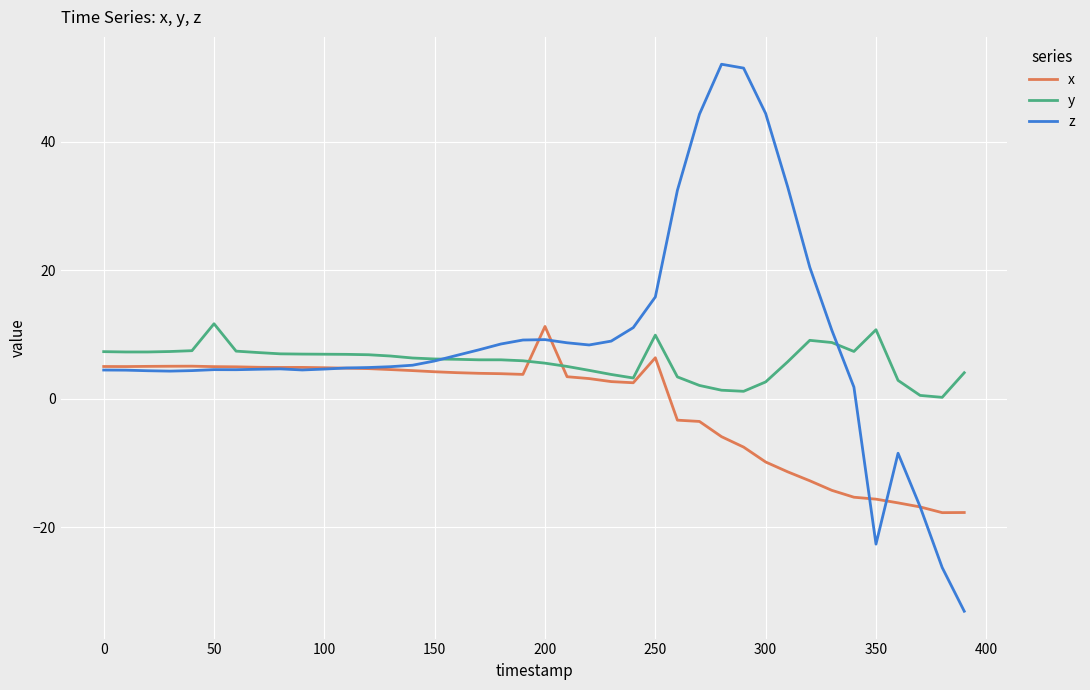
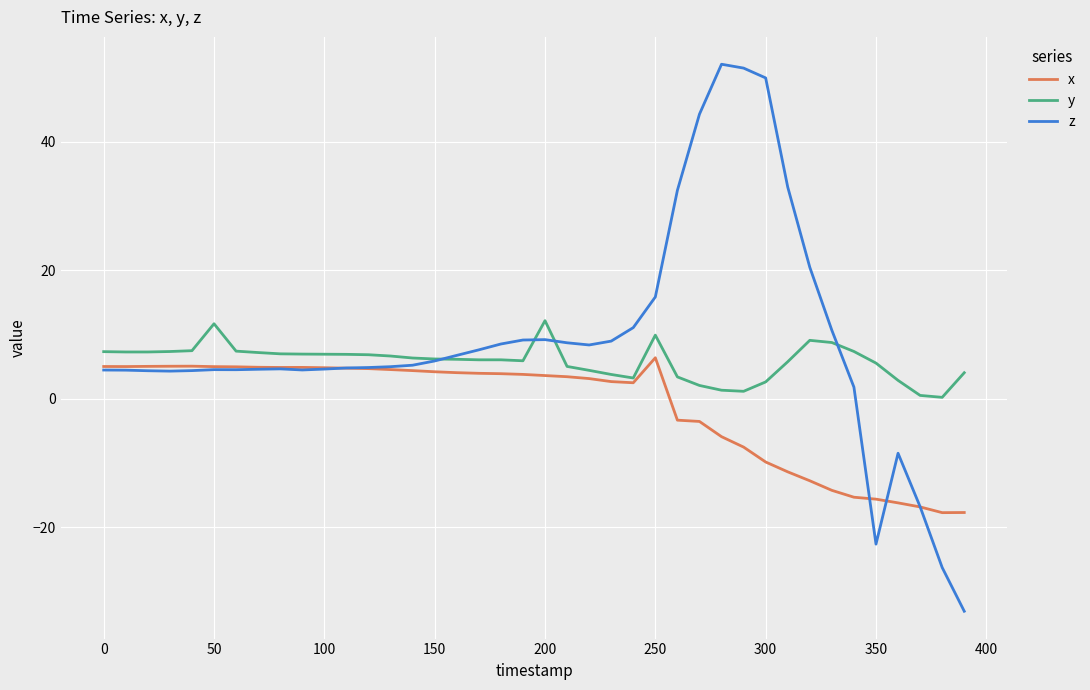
x, 200: 11 -> 4
y, 200: 6 -> 12
z, 300: 44 -> 50
y, 350: 11 -> 6
